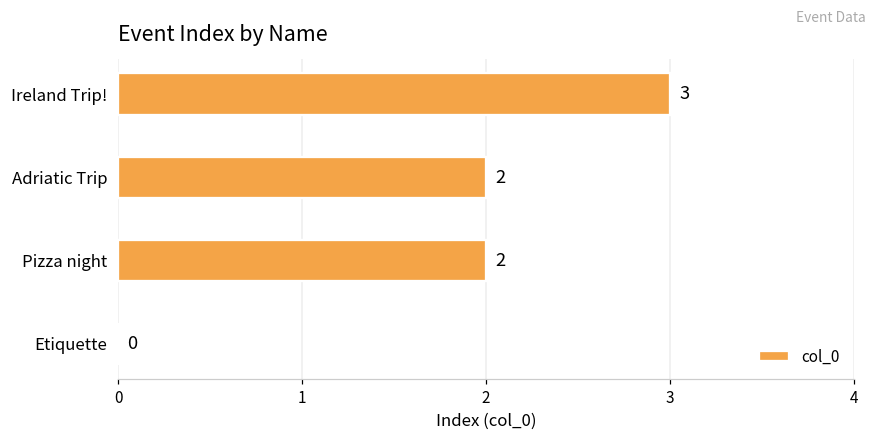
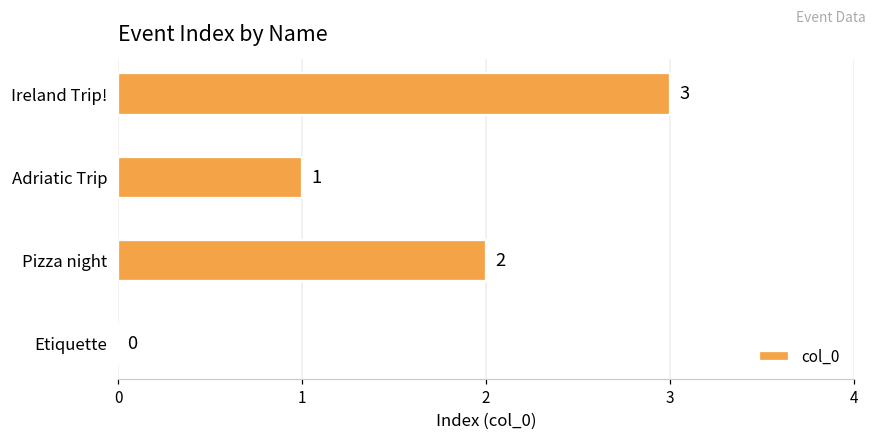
Adriatic Trip: 2 -> 1
